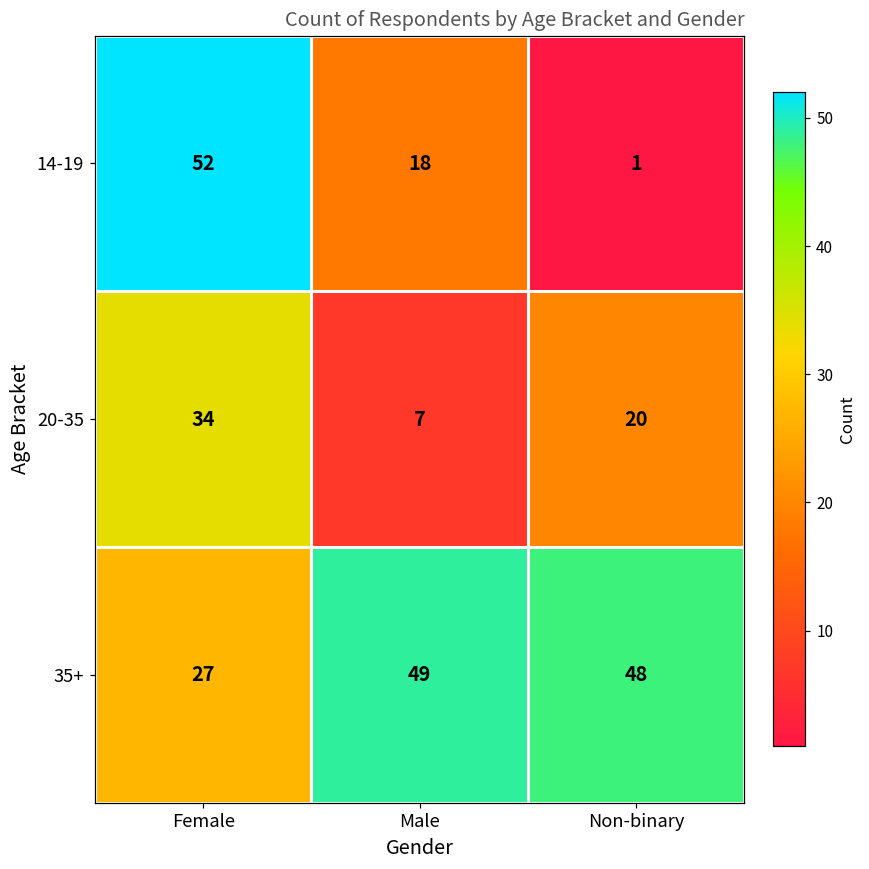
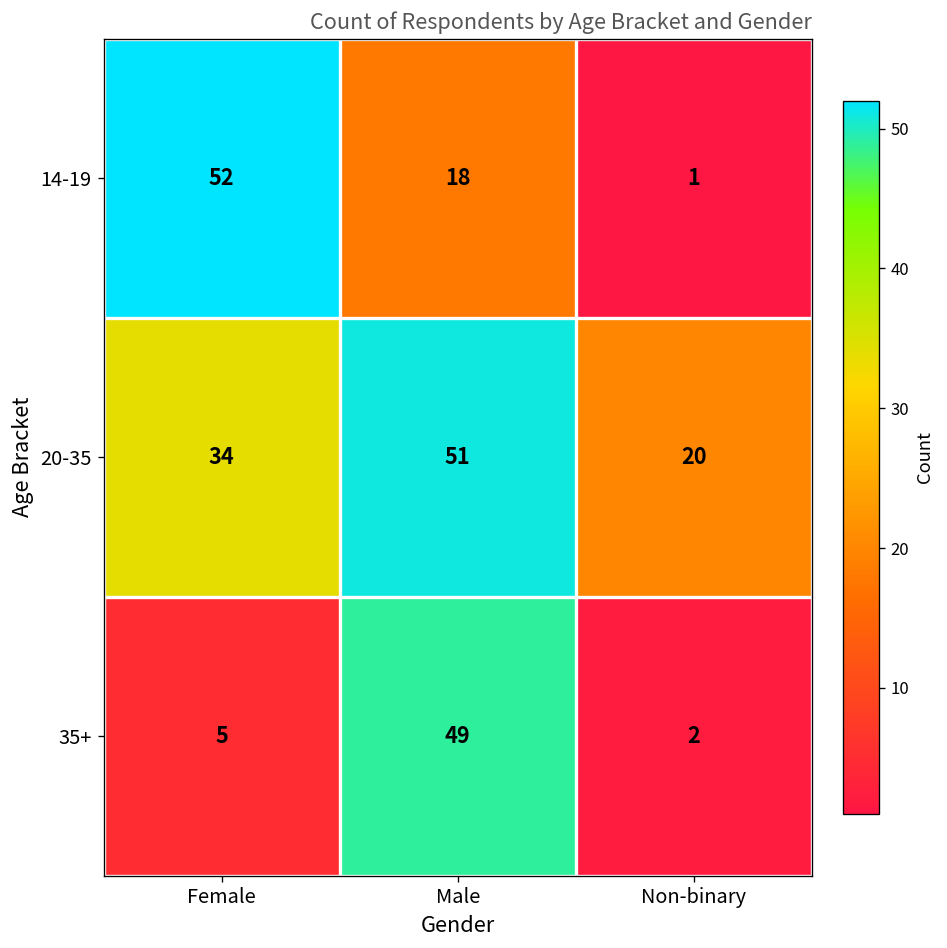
20-35, Male: 7 -> 51
35+, Female: 27 -> 5
35+, Non-binary: 48 -> 2
